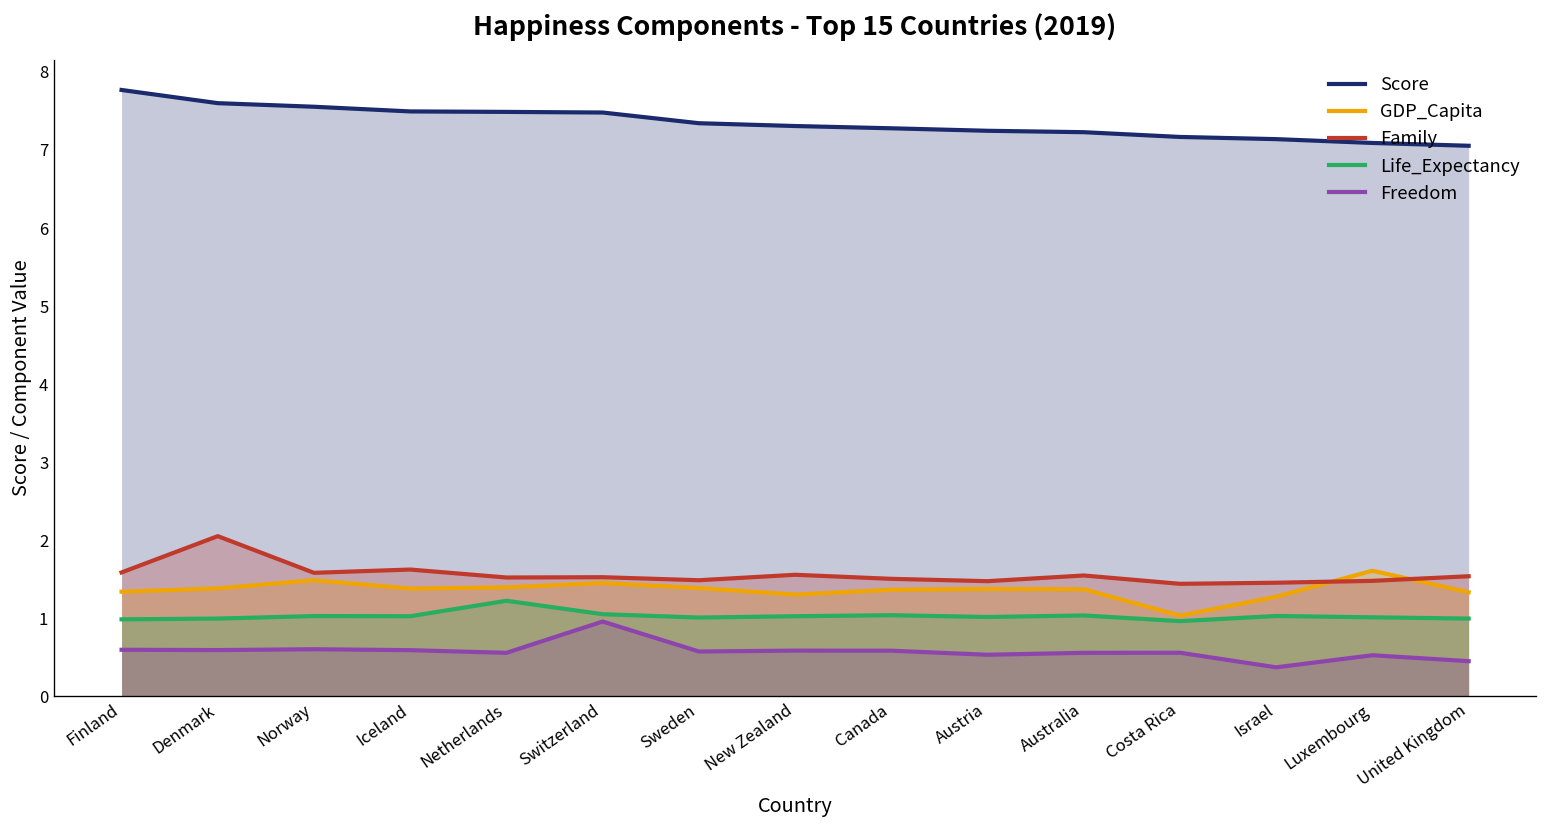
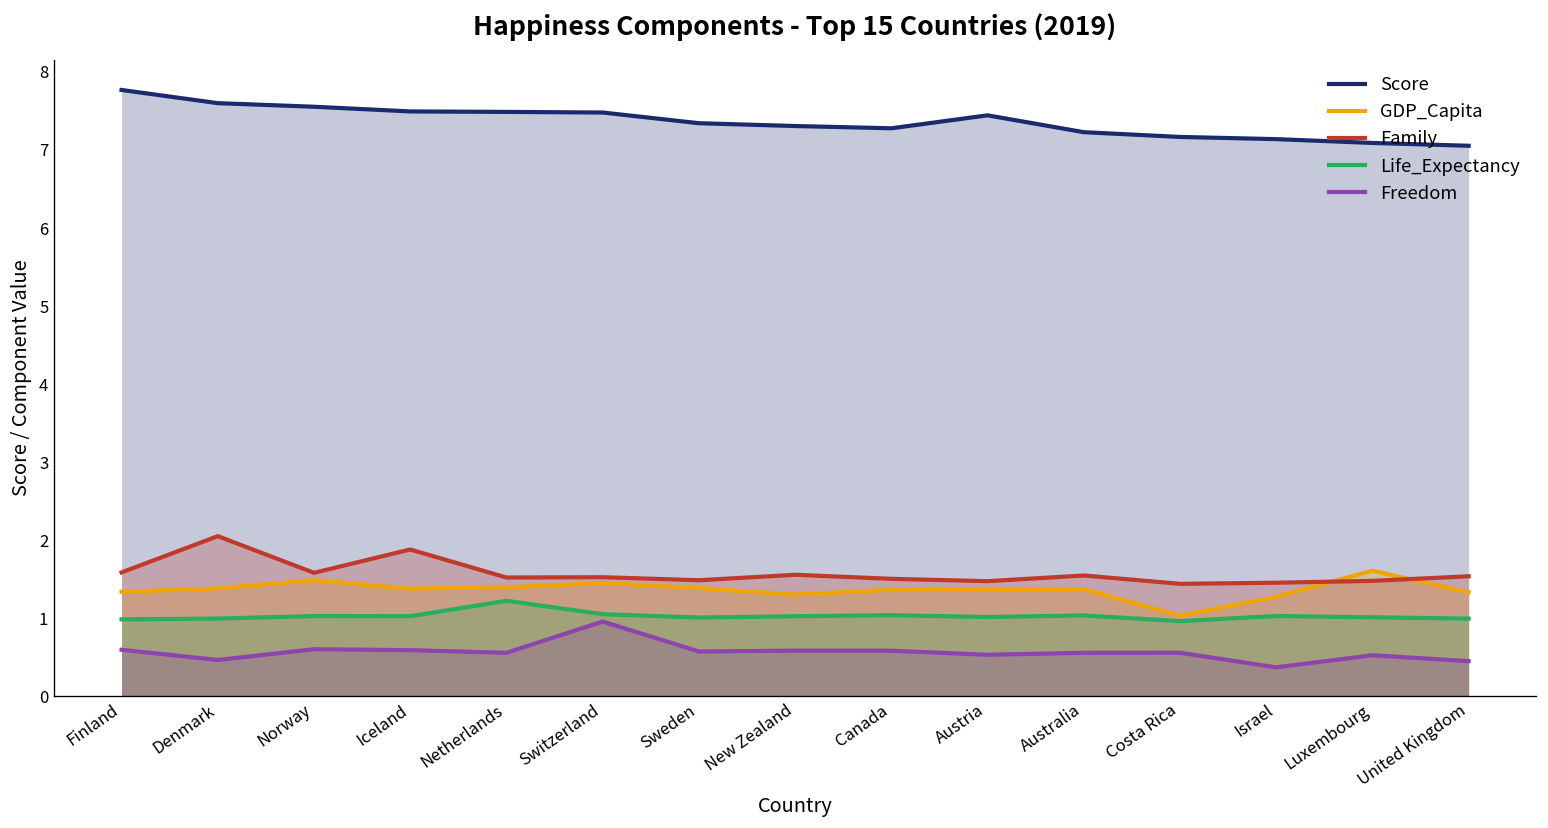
Freedom, Denmark: 0.6 -> 0.5
Family, Iceland: 1.6 -> 1.9
Score, Austria: 7.2 -> 7.4
